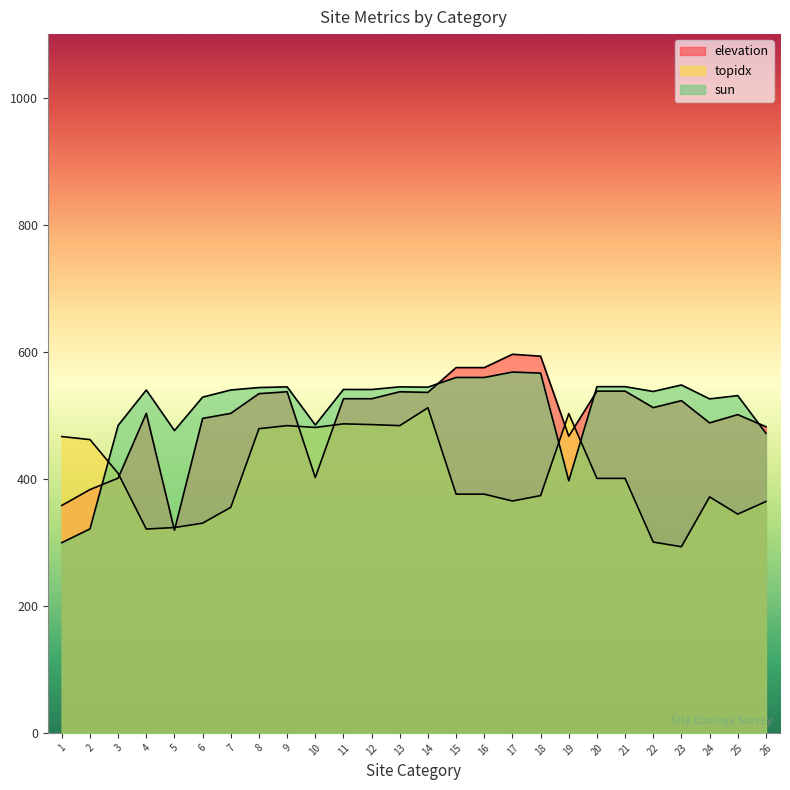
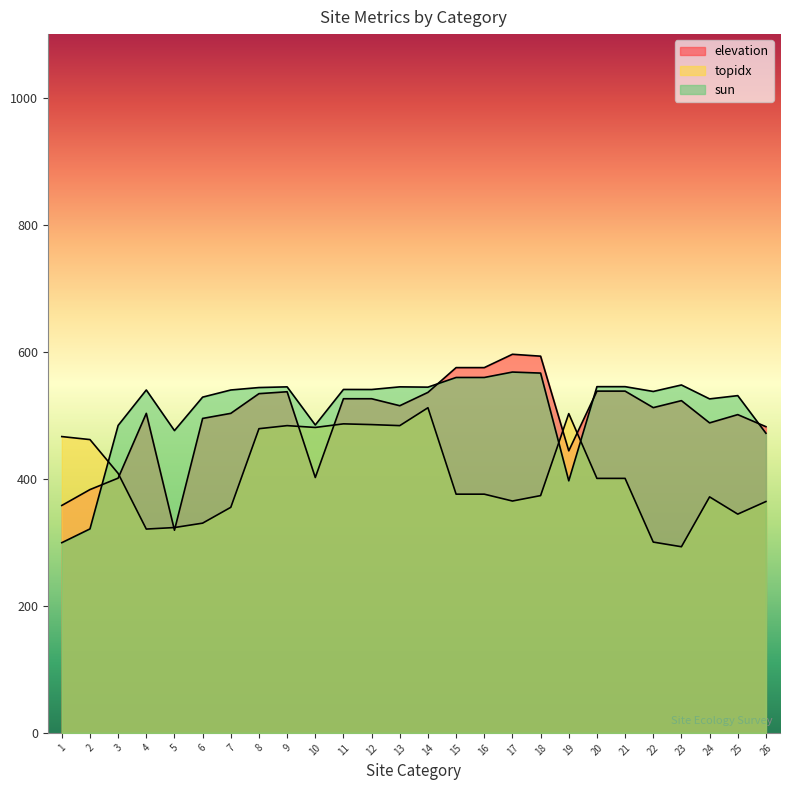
elevation, 13: 540 -> 520
elevation, 19: 470 -> 440
